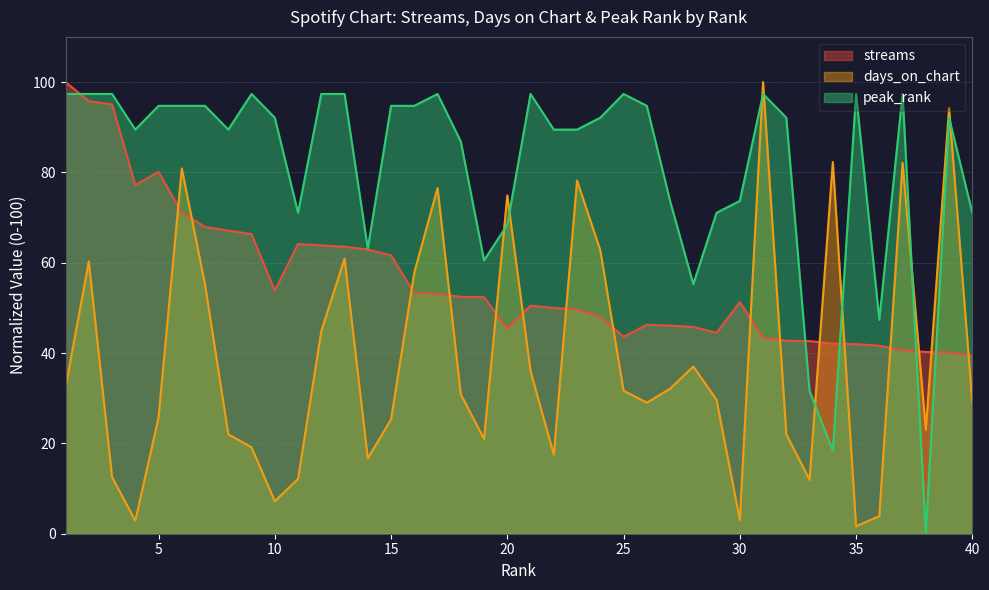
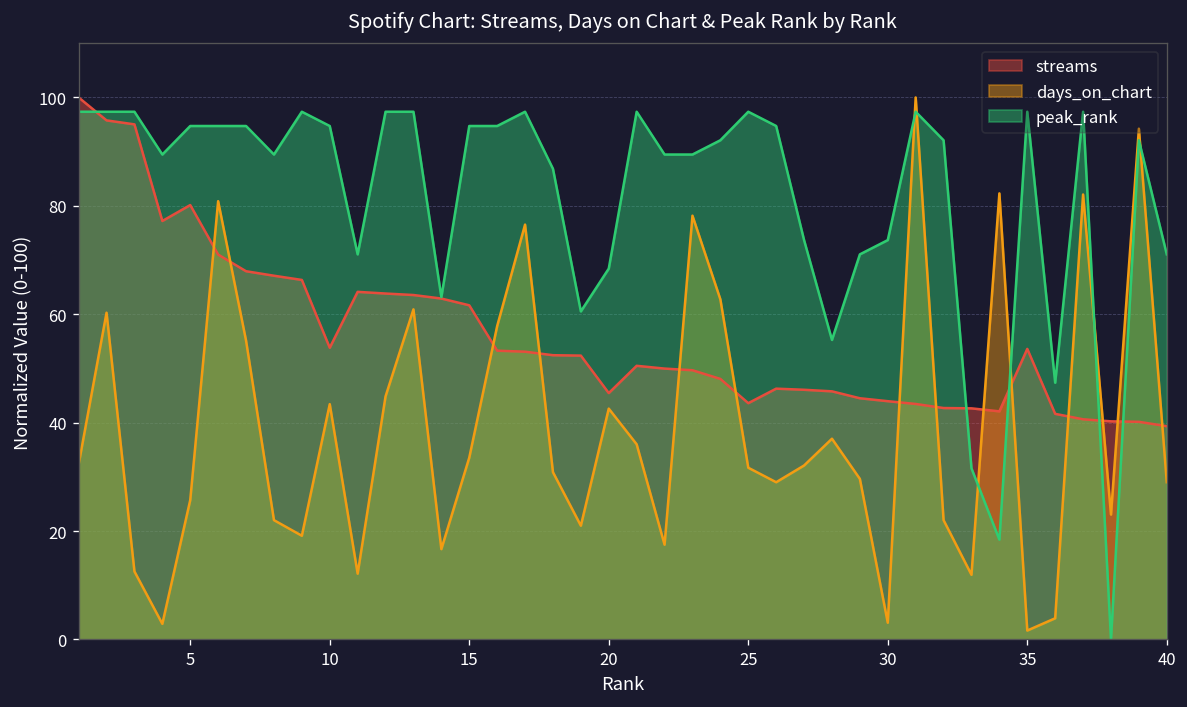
days_on_chart, 10: 7 -> 43
peak_rank, 10: 92 -> 95
days_on_chart, 15: 25 -> 34
days_on_chart, 20: 75 -> 43
streams, 30: 51 -> 44
streams, 35: 42 -> 54
